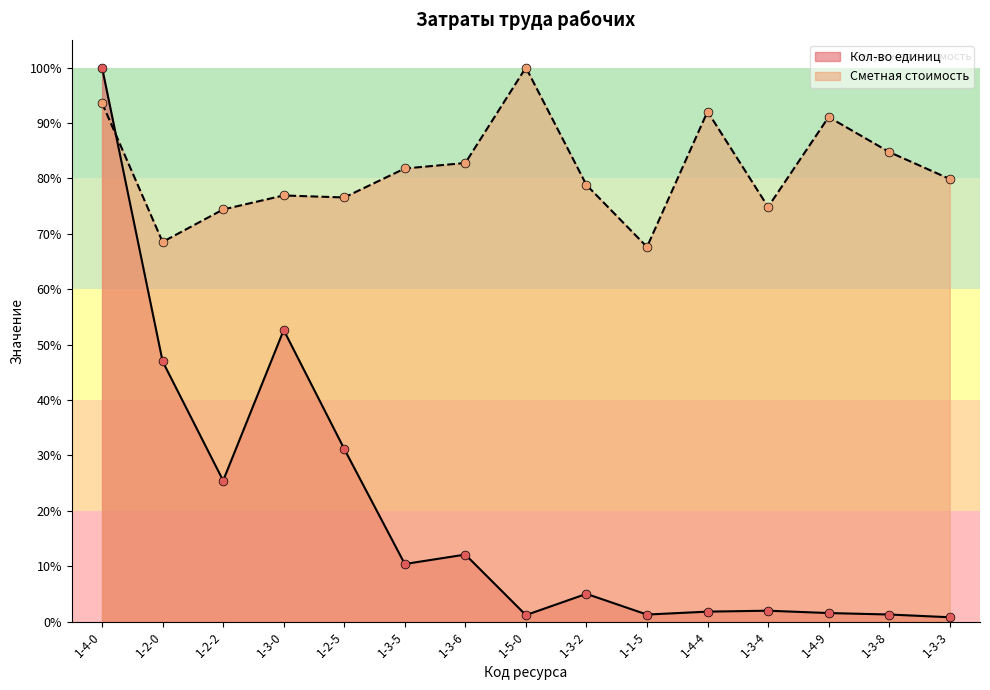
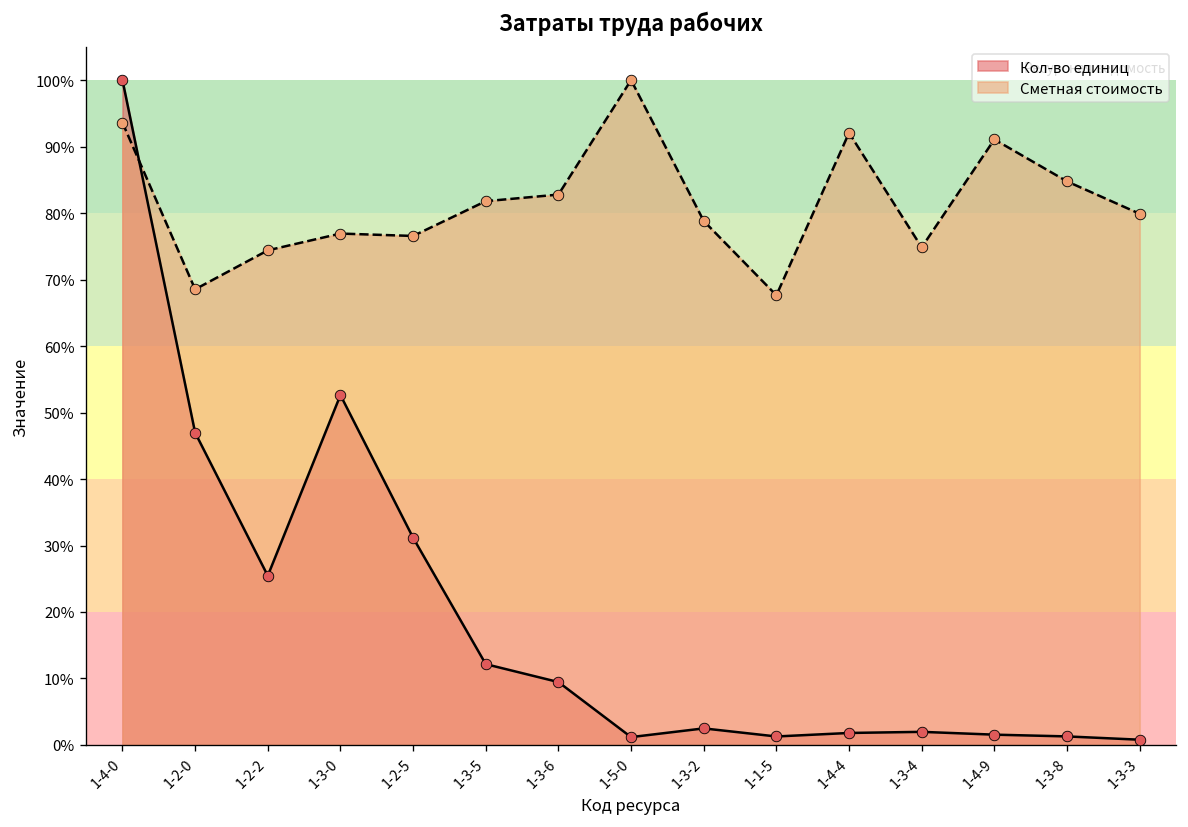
Кол-во единиц, 1-3-5: 10% -> 12%
Кол-во единиц, 1-3-6: 12% -> 9%
Кол-во единиц, 1-3-2: 5% -> 2%
